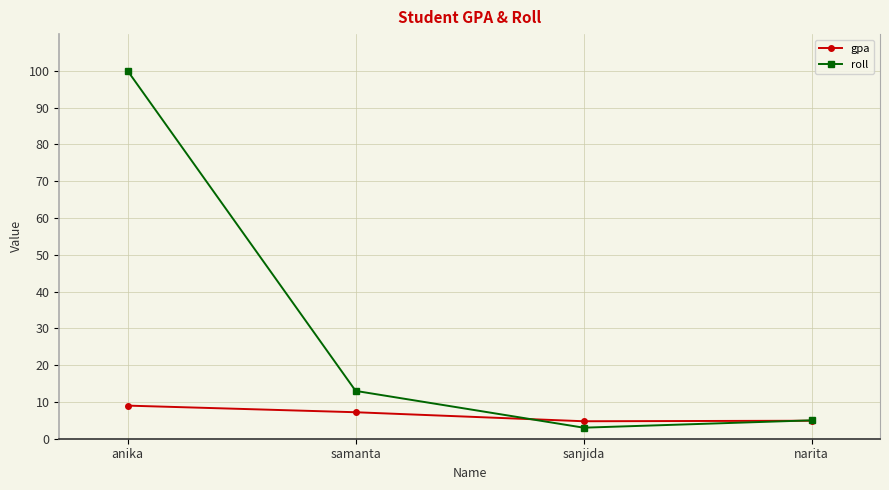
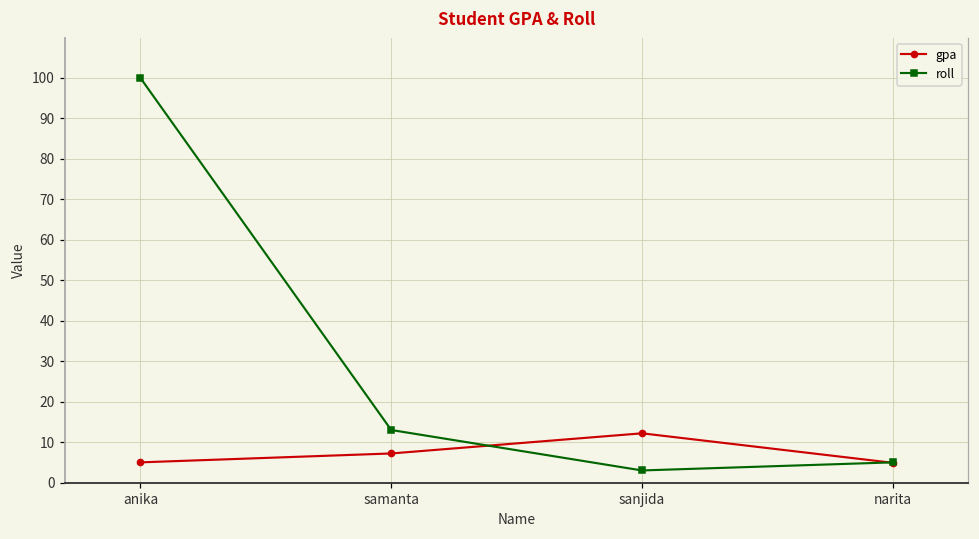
gpa, anika: 9 -> 5
gpa, sanjida: 5 -> 12
